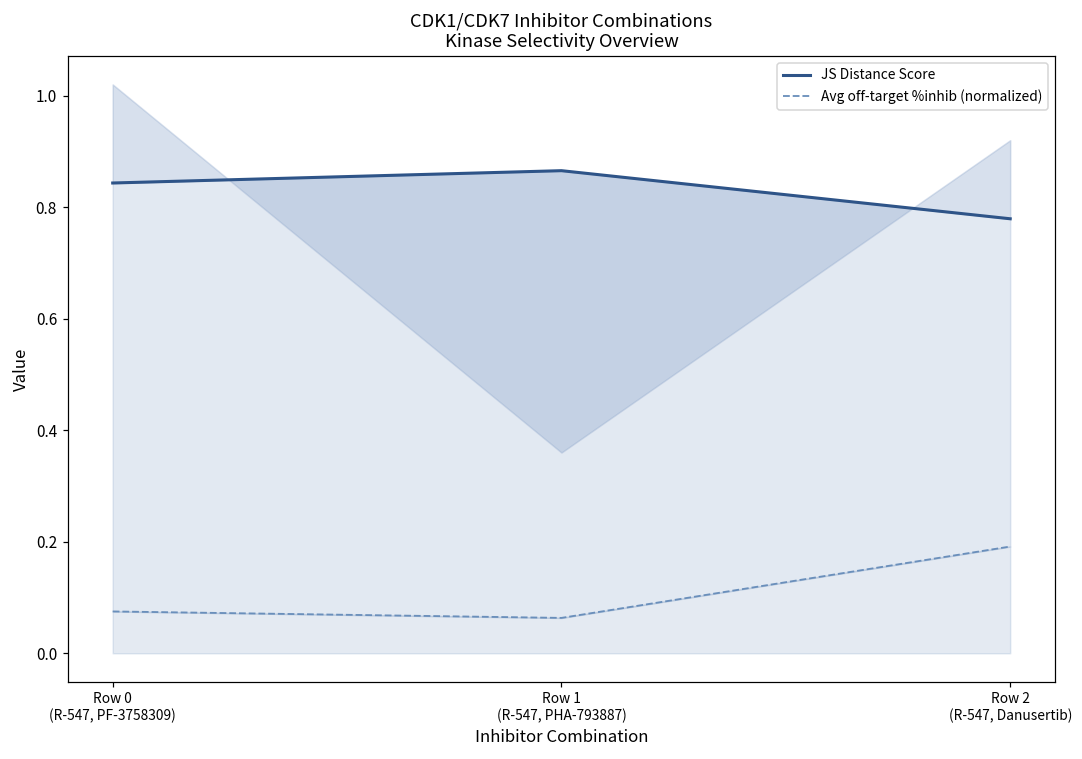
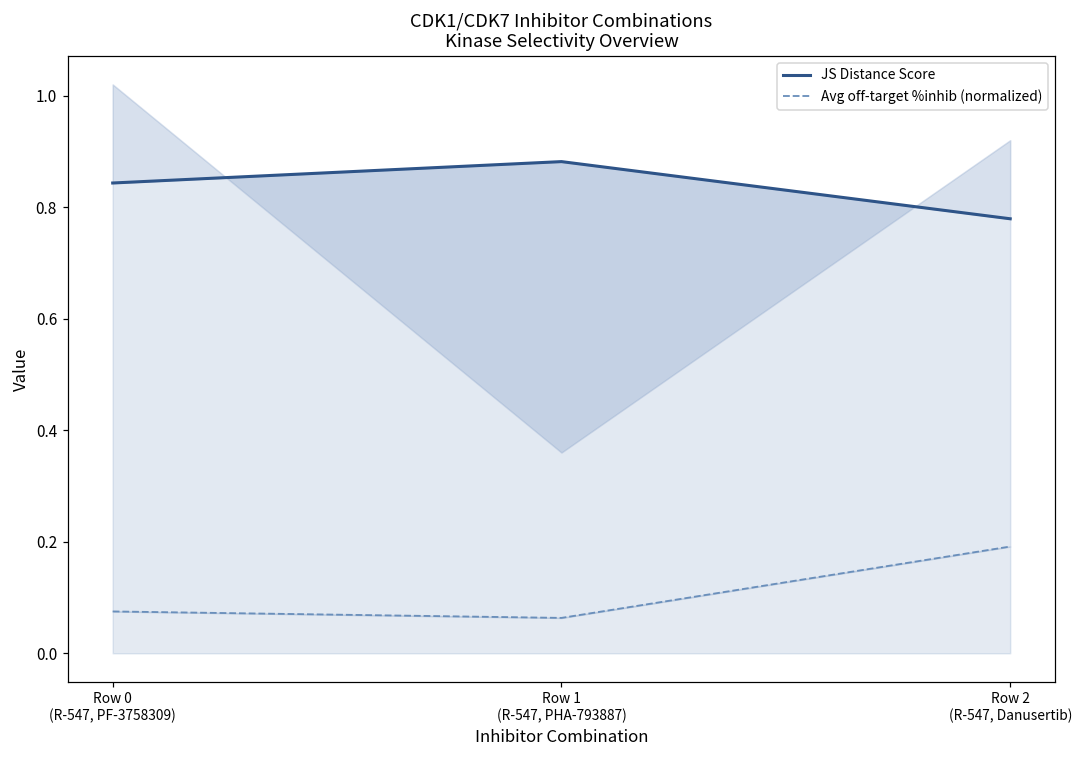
JS Distance Score, Row 1 (R-547, PHA-793887): 0.87 -> 0.88
